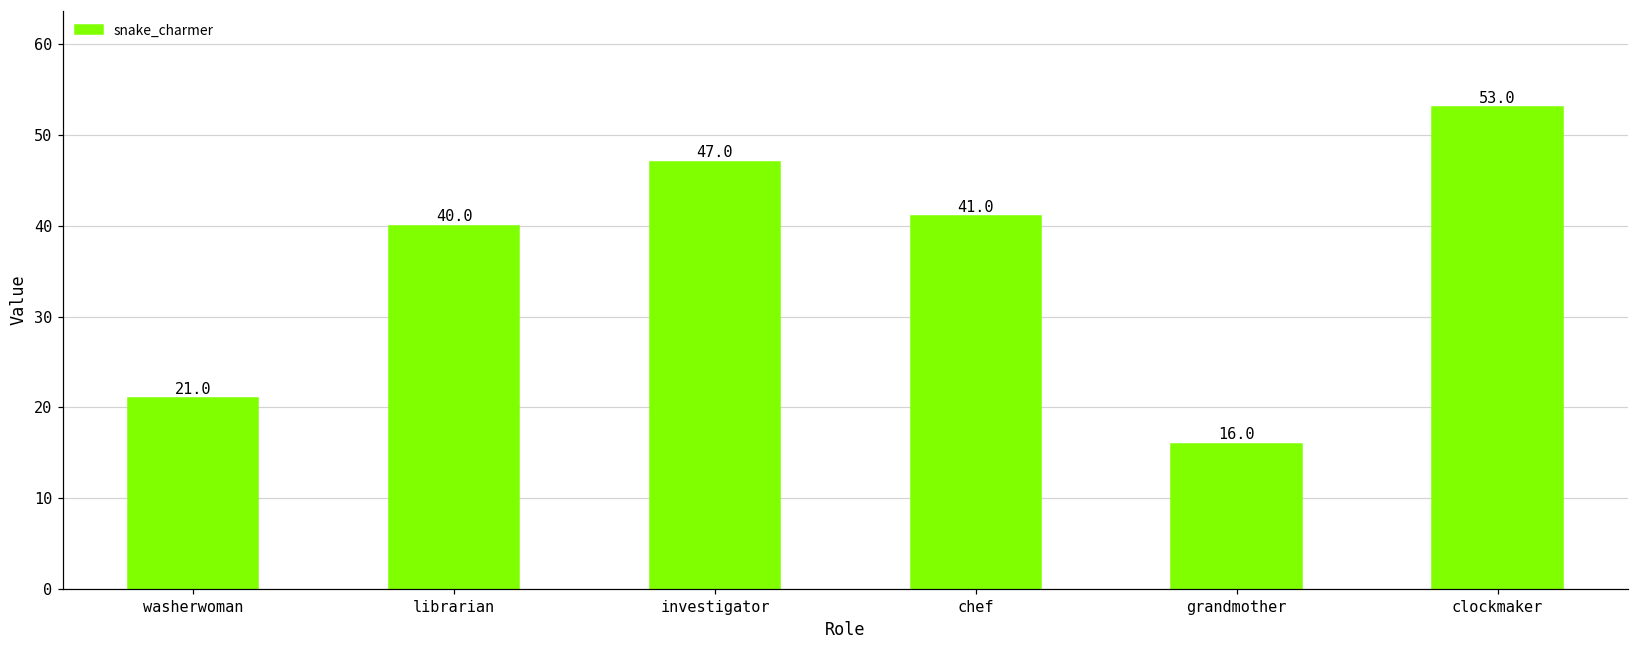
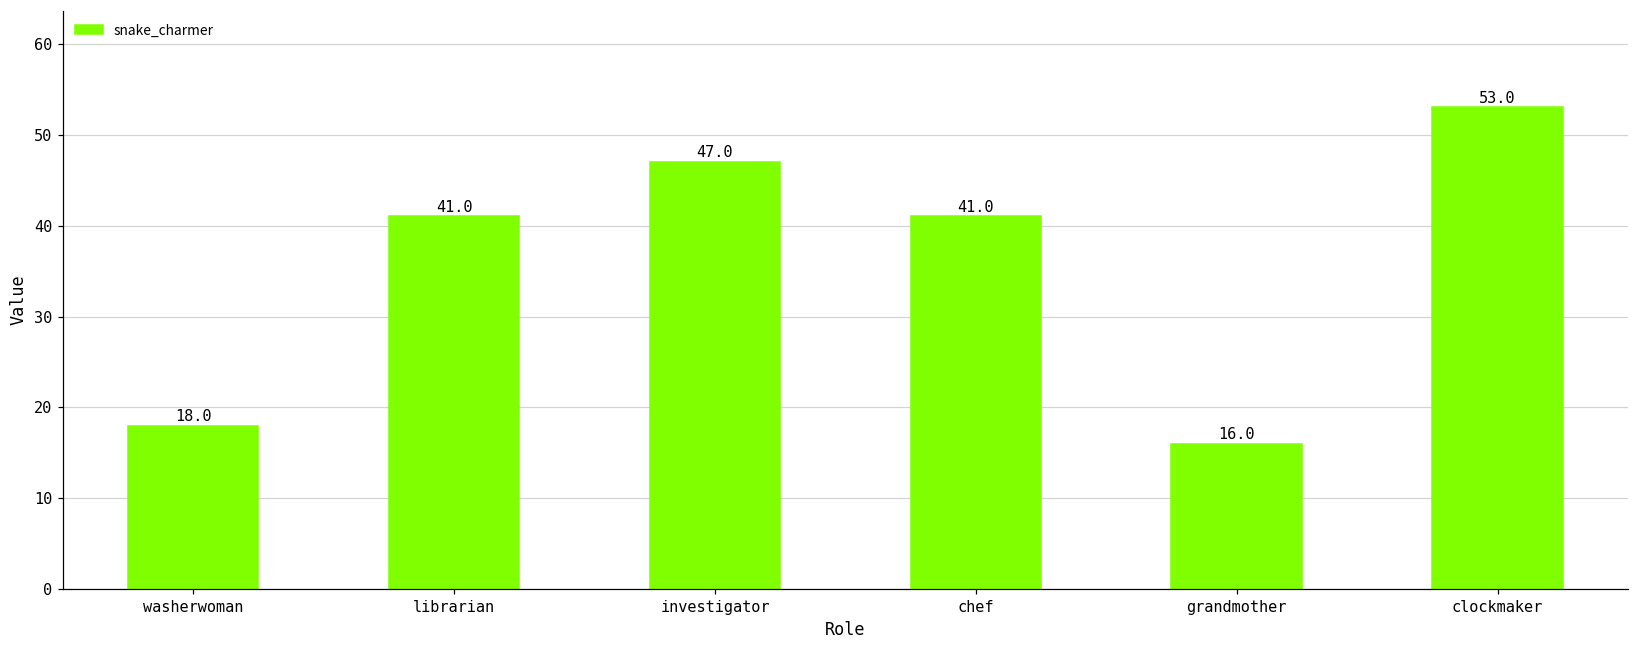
washerwoman: 21.0 -> 18.0
librarian: 40.0 -> 41.0
